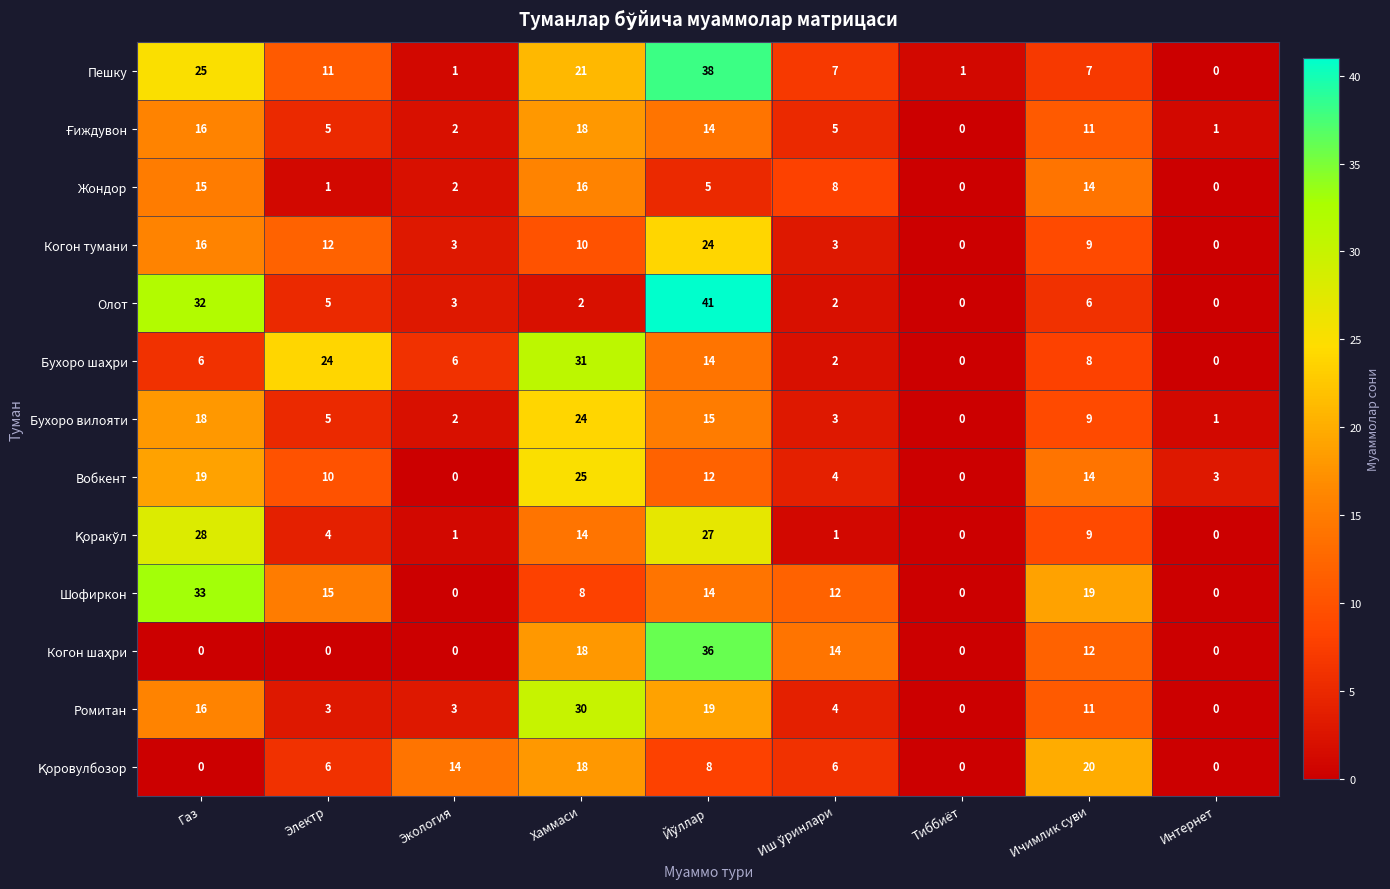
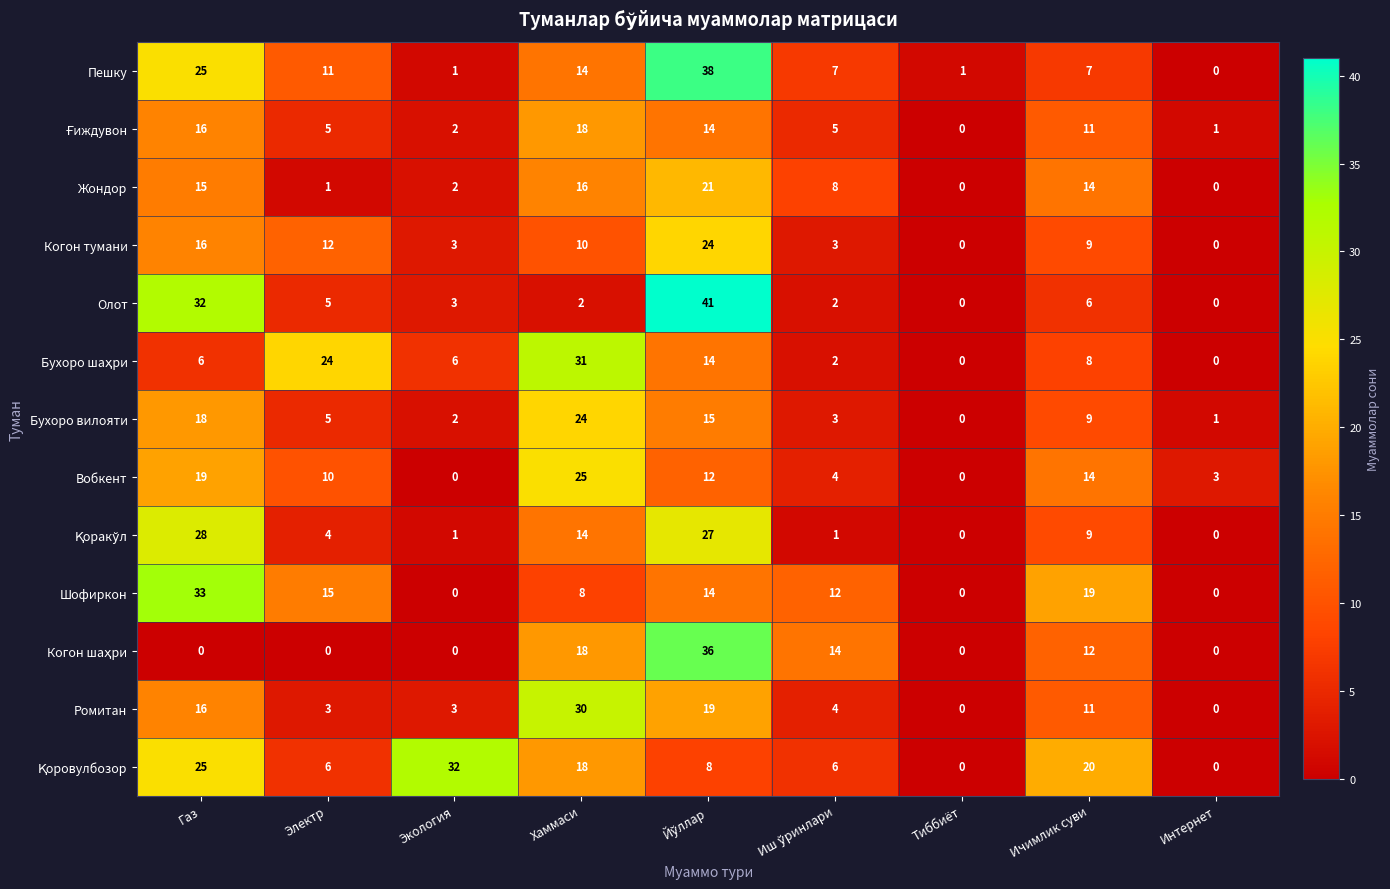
Пешку, Хаммаси: 21 -> 14
Жондор, Йўллар: 5 -> 21
Қоровулбозор, Газ: 0 -> 25
Қоровулбозор, Экология: 14 -> 32
